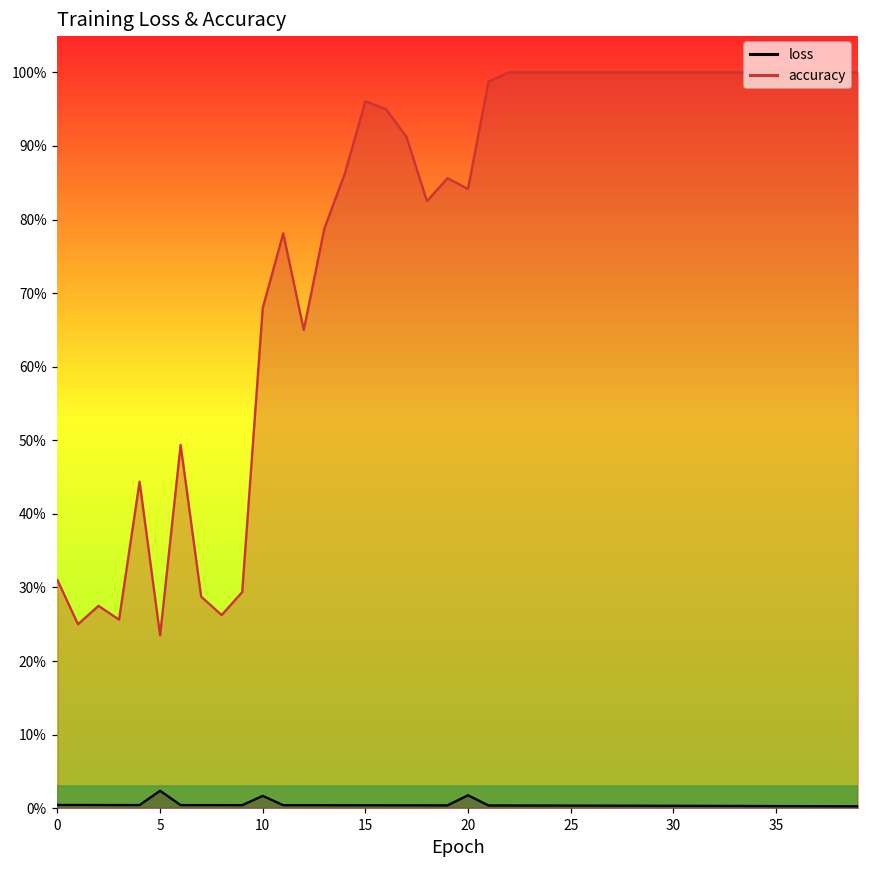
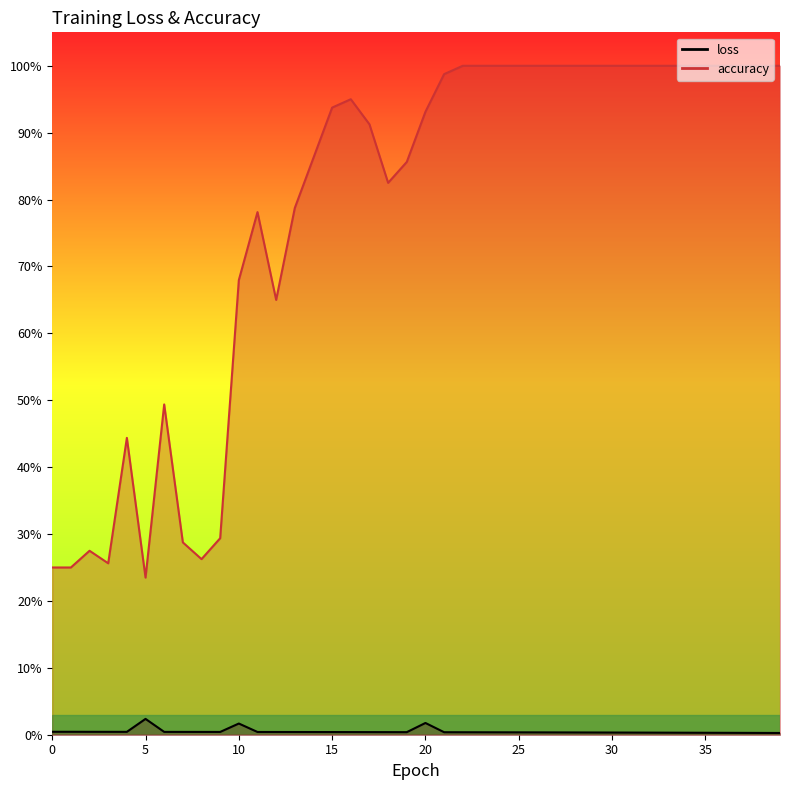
accuracy, 0: 31% -> 25%
accuracy, 15: 96% -> 94%
accuracy, 20: 84% -> 93%
